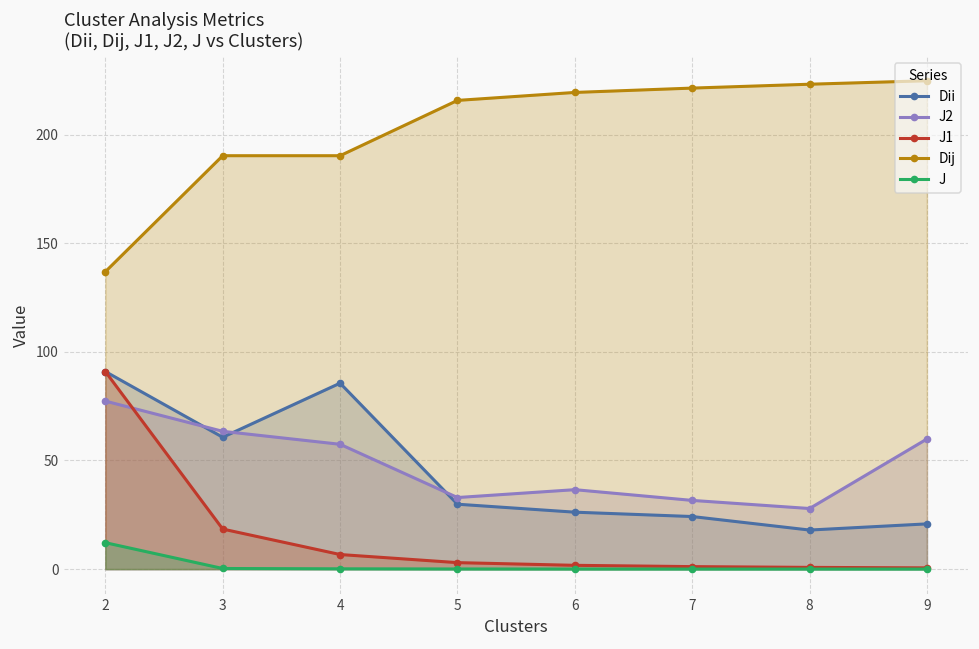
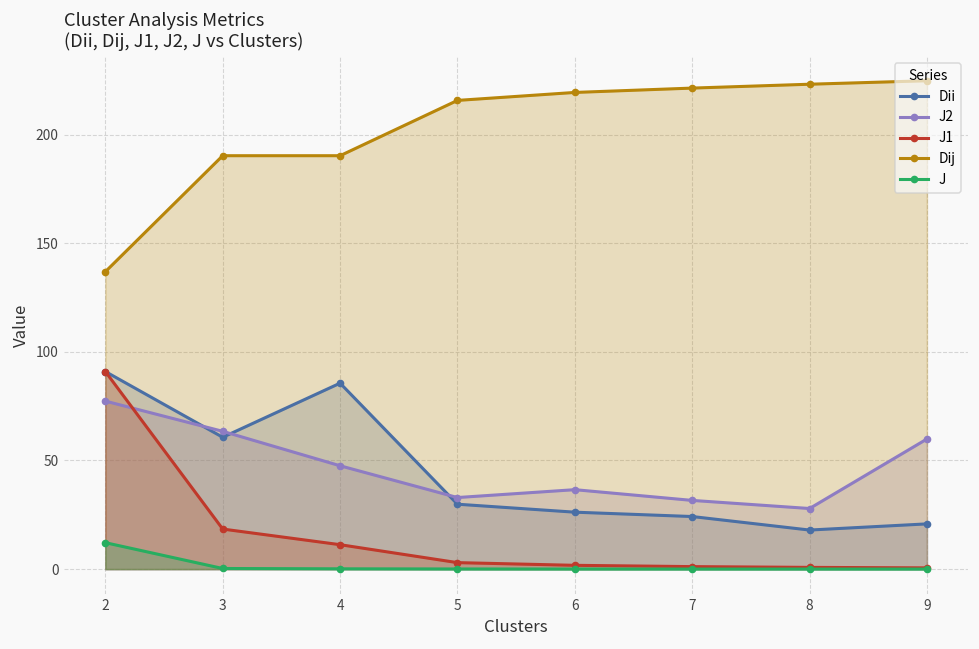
J2, 4: 57 -> 48
J1, 4: 7 -> 11
